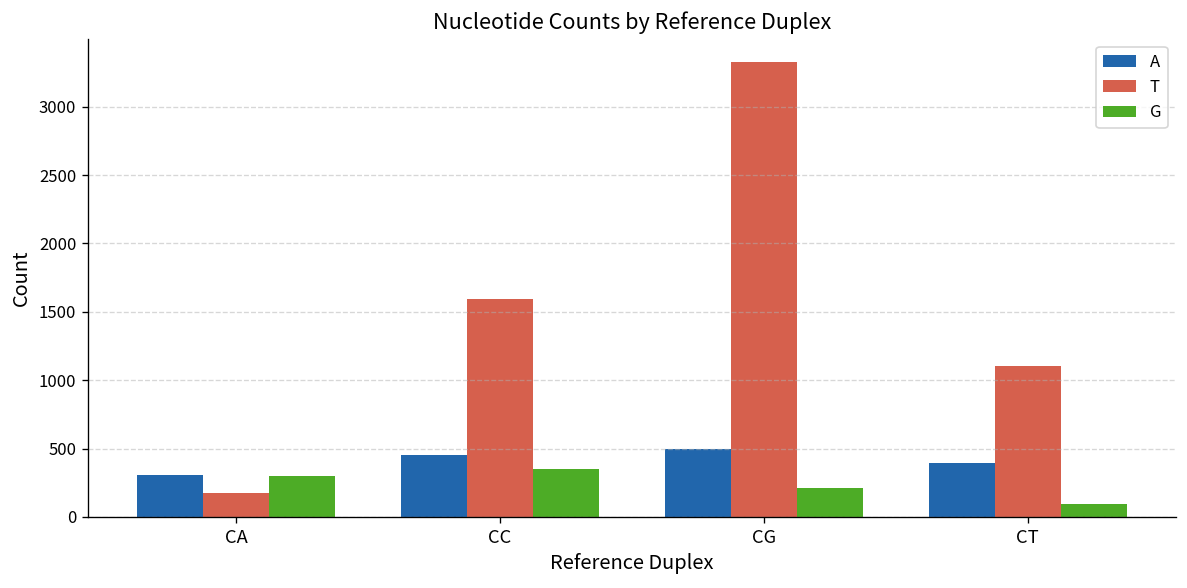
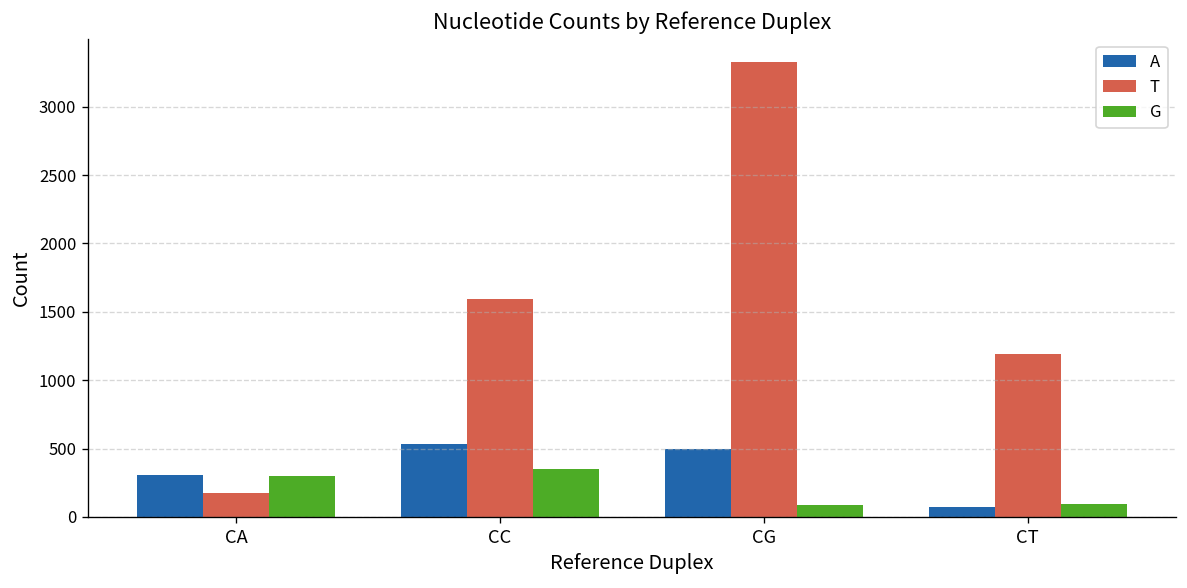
A, CC: 450 -> 540
G, CG: 210 -> 90
A, CT: 390 -> 70
T, CT: 1100 -> 1190
